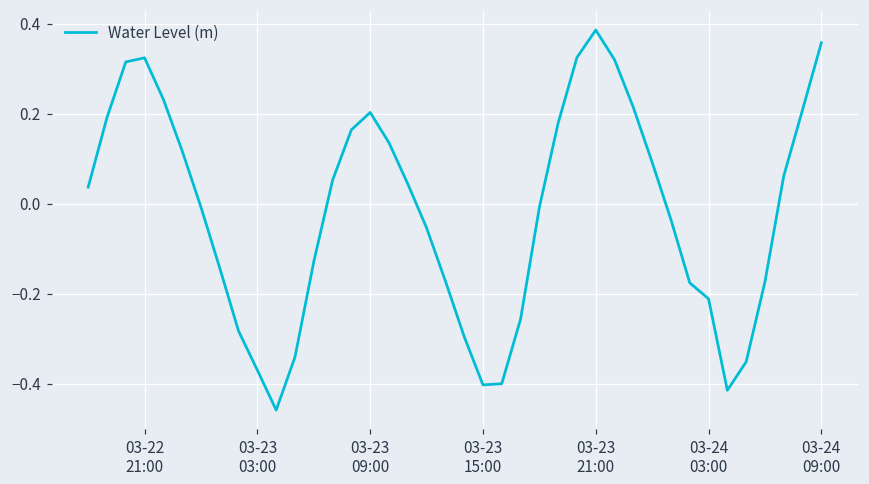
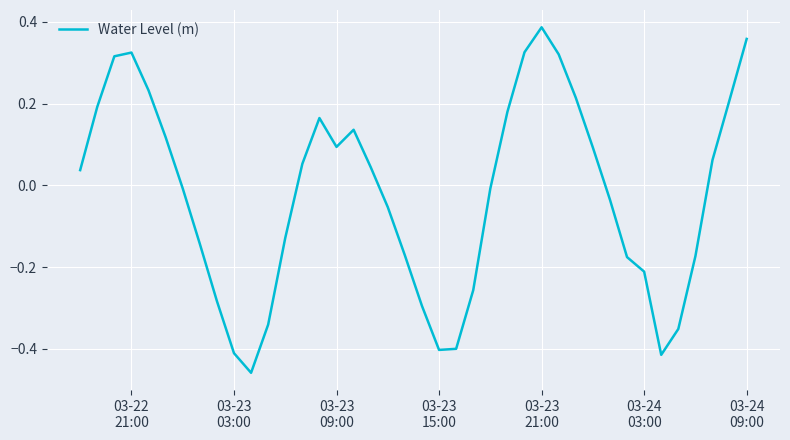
03-23 03:00: -0.37 -> -0.41
03-23 09:00: 0.20 -> 0.09
